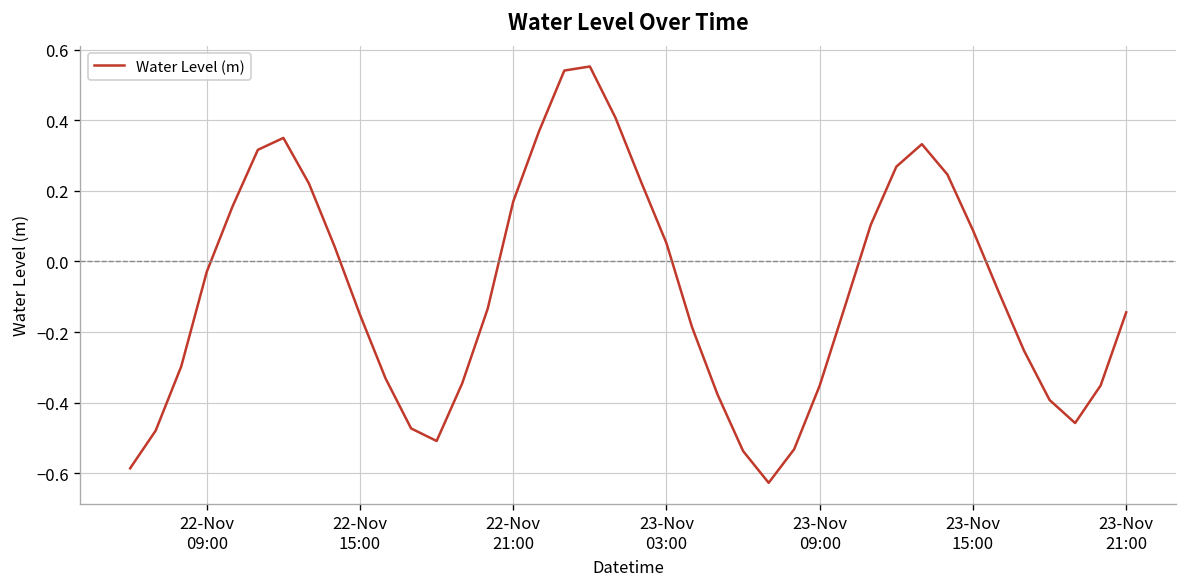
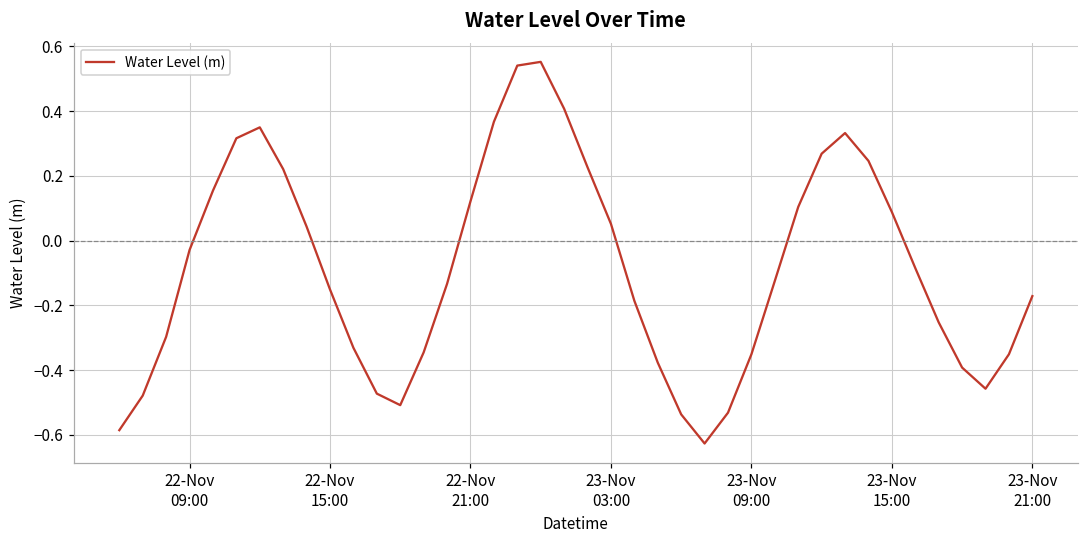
22-Nov 21:00: 0.17 -> 0.12
23-Nov 21:00: -0.14 -> -0.17
